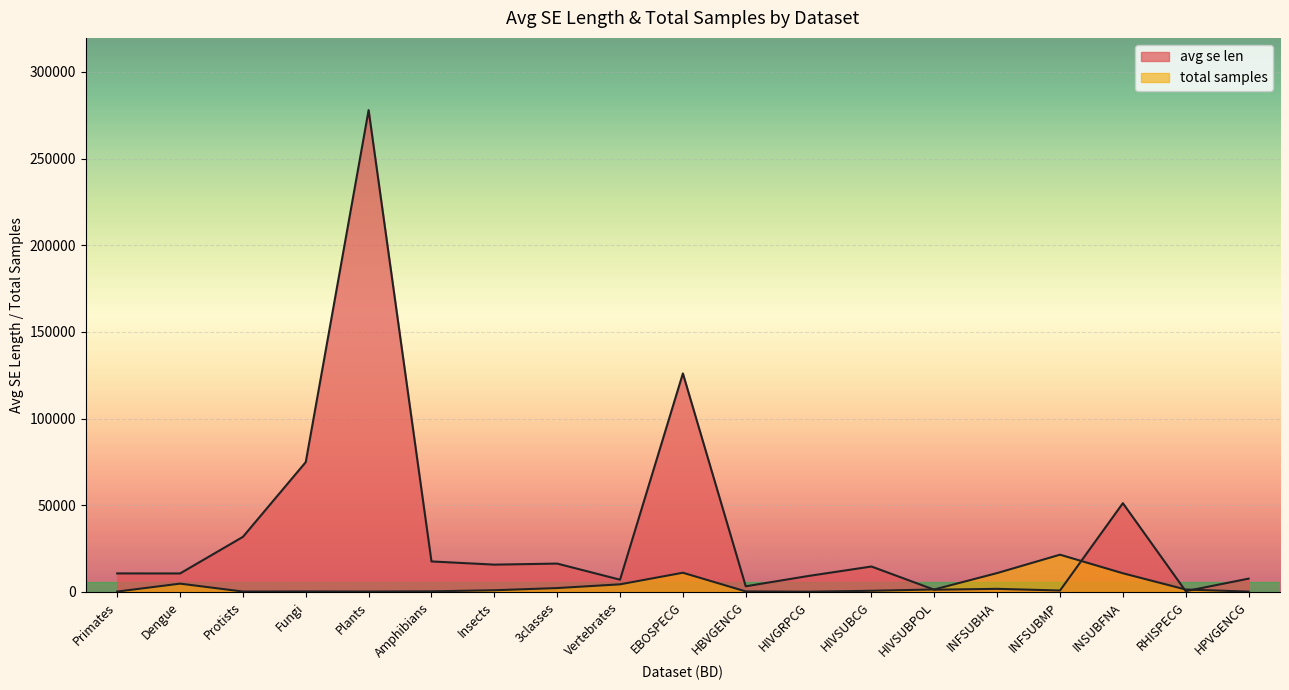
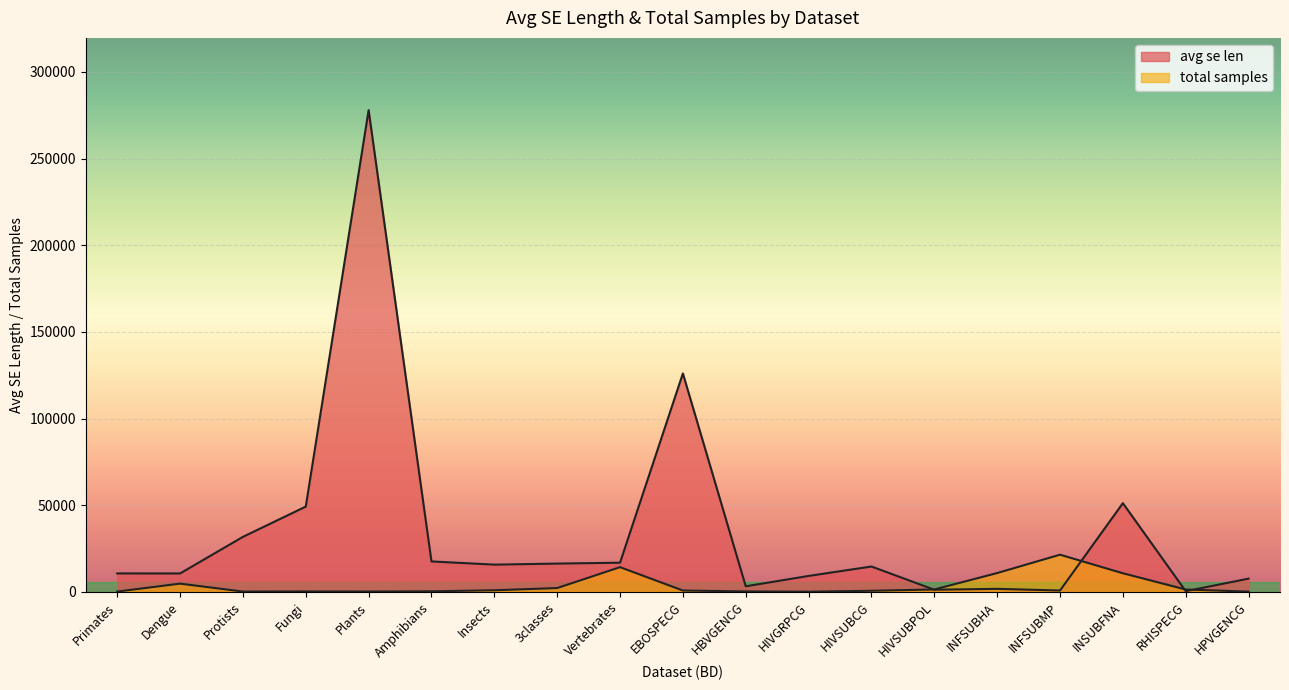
avg se len, Fungi: 75000 -> 49000
avg se len, Vertebrates: 7000 -> 17000
total samples, Vertebrates: 4000 -> 14000
total samples, EBOSPECG: 11000 -> 1000
